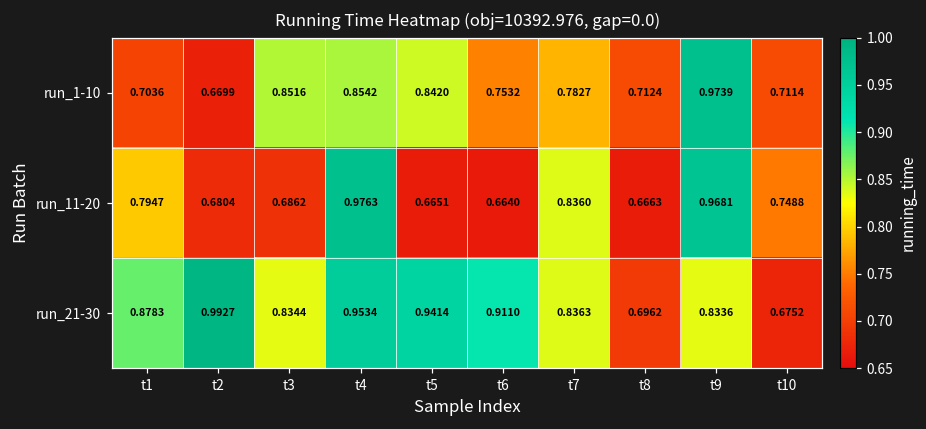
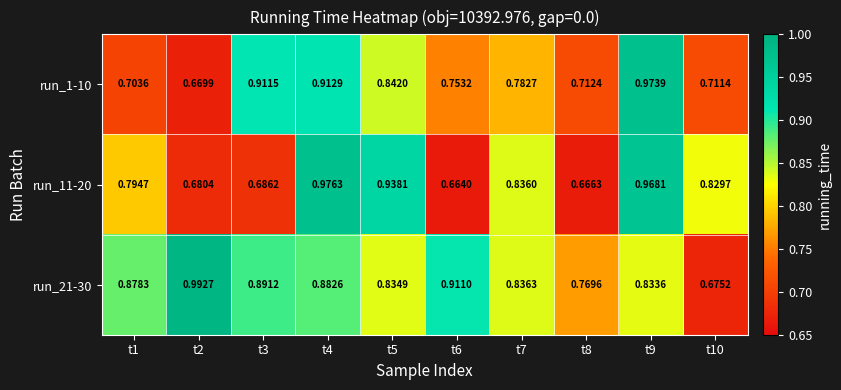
run_1-10, t3: 0.8516 -> 0.9115
run_1-10, t4: 0.8542 -> 0.9129
run_11-20, t5: 0.6651 -> 0.9381
run_11-20, t10: 0.7488 -> 0.8297
run_21-30, t3: 0.8344 -> 0.8912
run_21-30, t4: 0.9534 -> 0.8826
run_21-30, t5: 0.9414 -> 0.8349
run_21-30, t8: 0.6962 -> 0.7696
